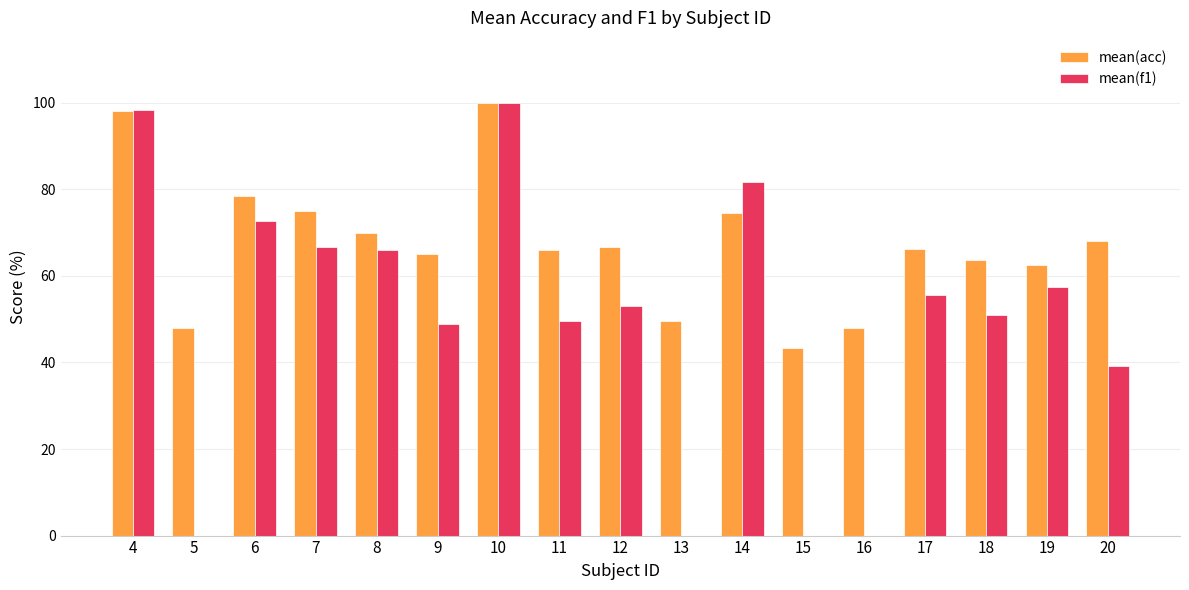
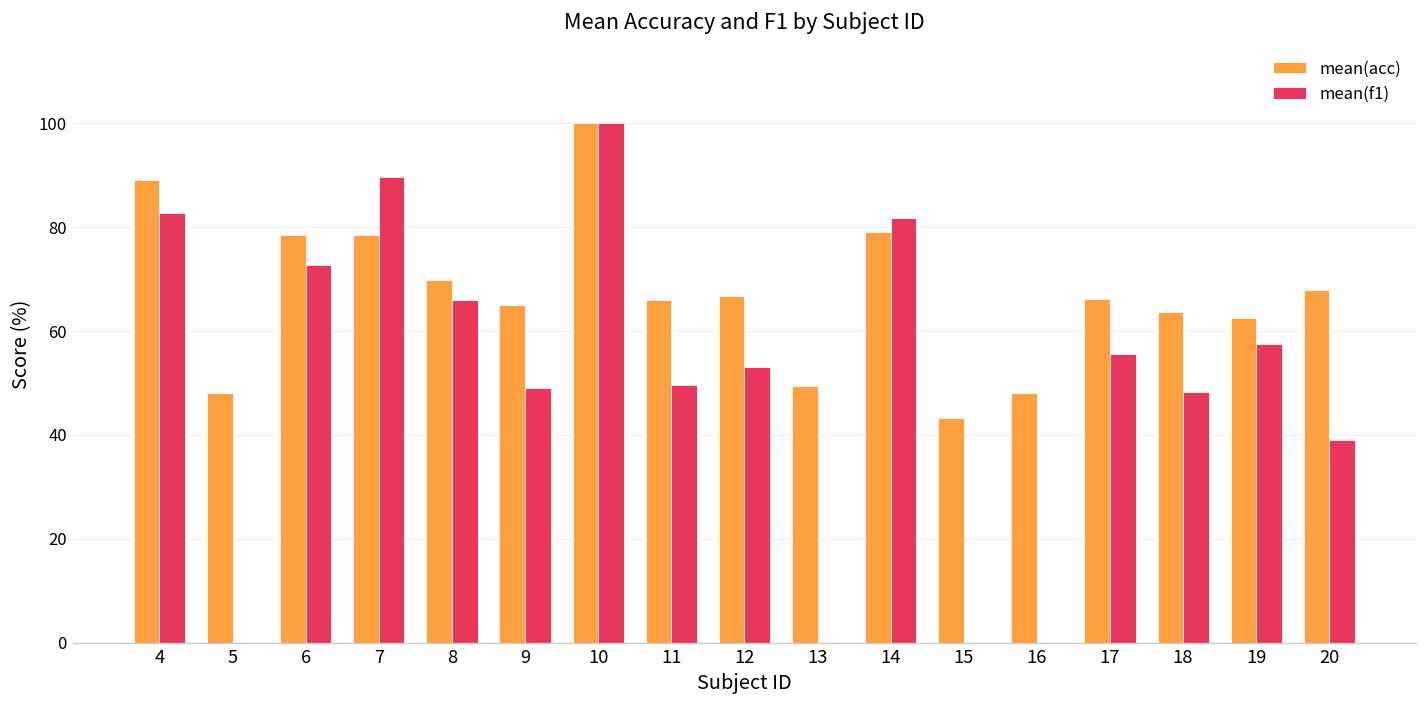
mean(acc), 4: 98 -> 89
mean(f1), 4: 98 -> 83
mean(acc), 7: 75 -> 79
mean(f1), 7: 67 -> 90
mean(acc), 14: 75 -> 79
mean(f1), 18: 51 -> 48
